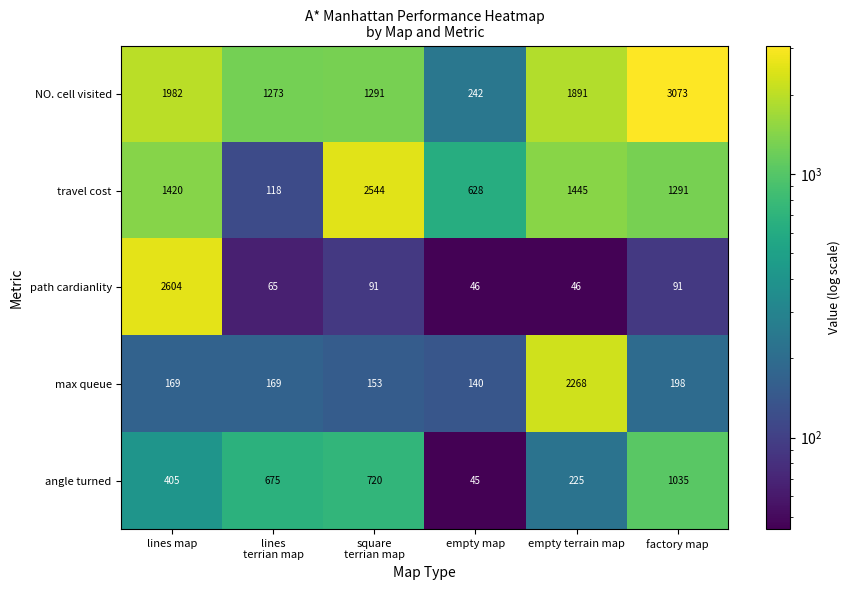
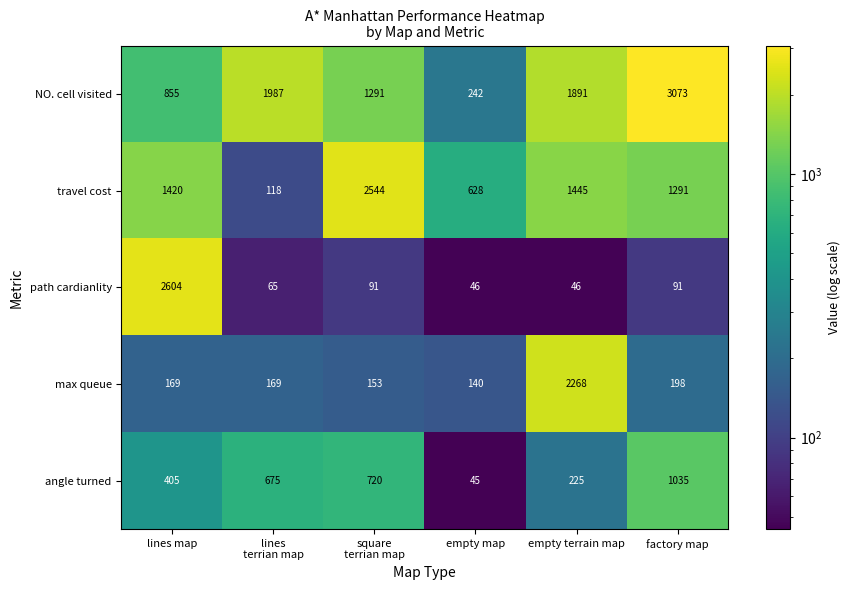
NO. cell visited, lines map: 1982 -> 855
NO. cell visited, lines terrian map: 1273 -> 1987
